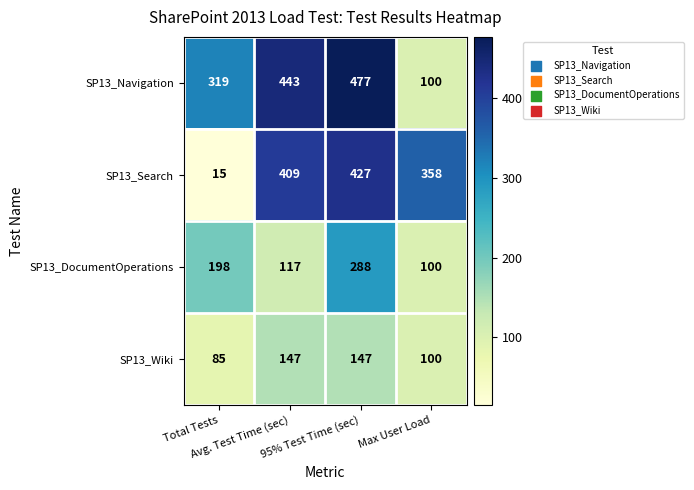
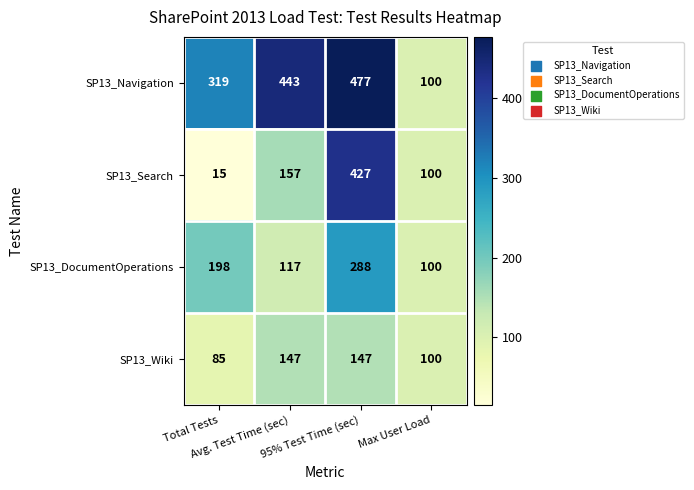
SP13_Search, Avg. Test Time (sec): 409 -> 157
SP13_Search, Max User Load: 358 -> 100
